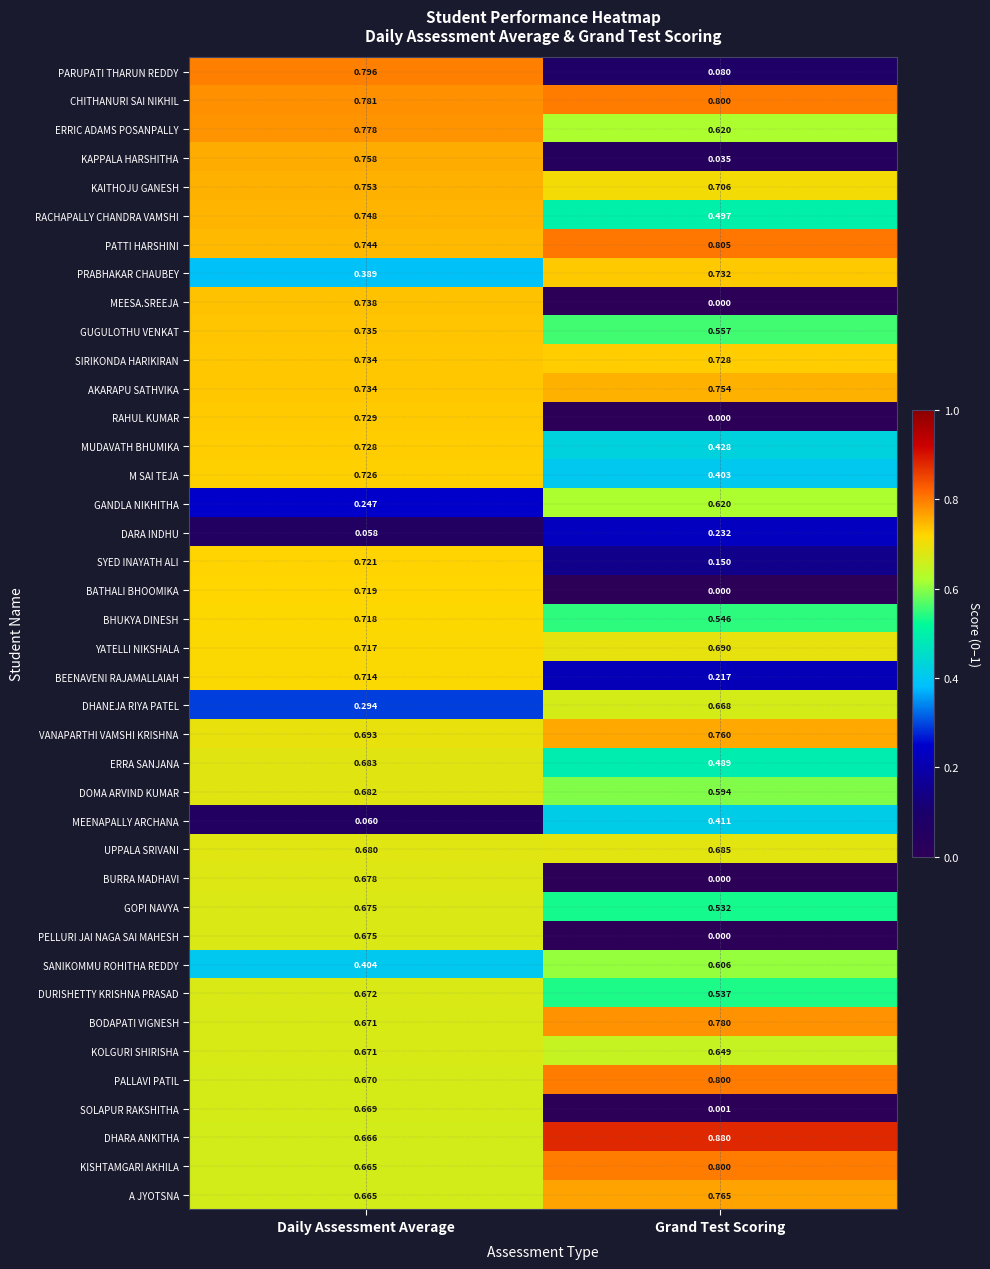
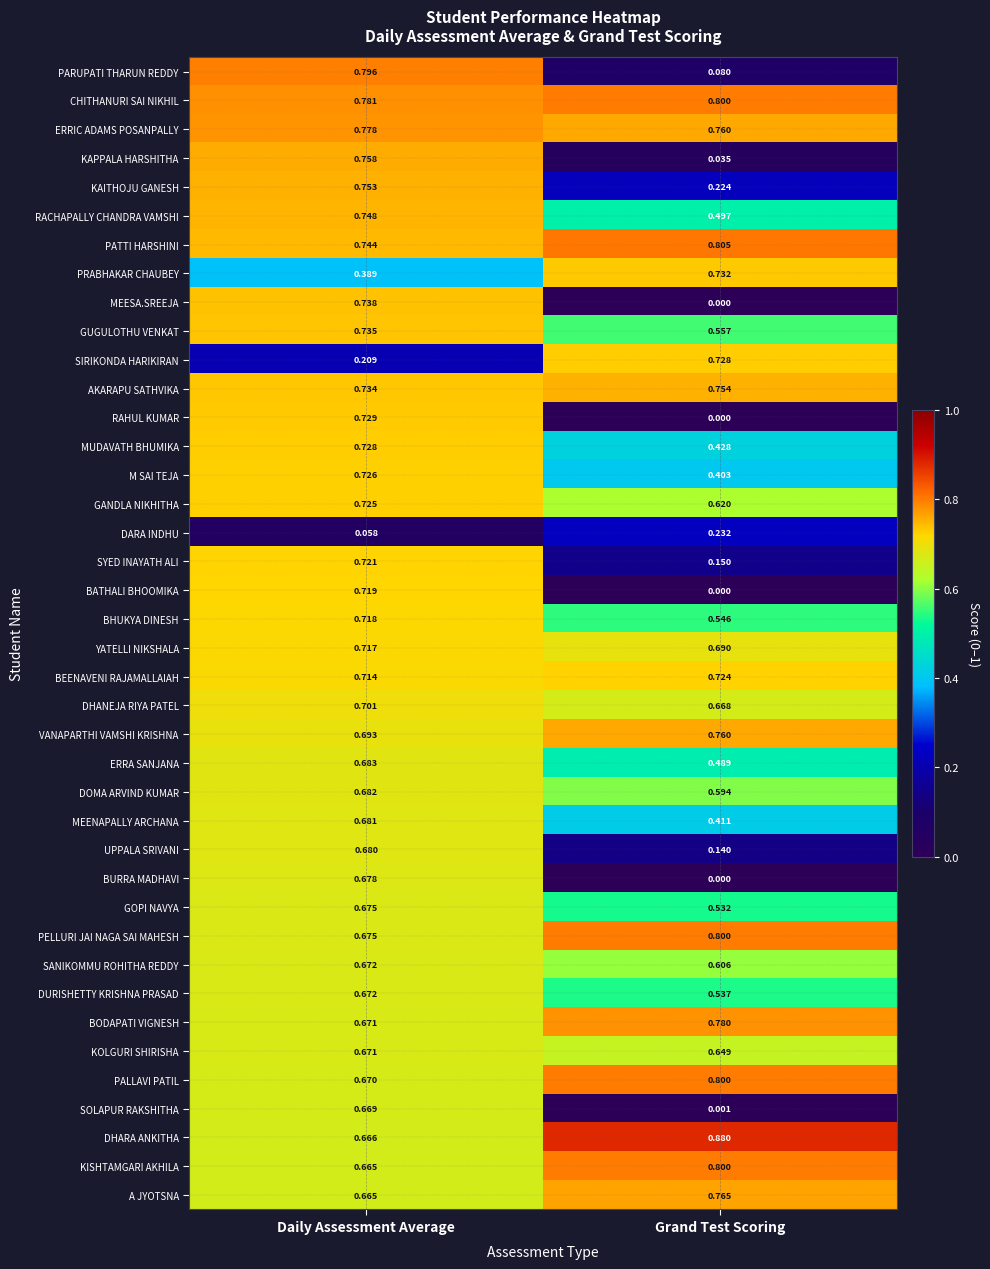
ERRIC ADAMS POSANPALLY, Grand Test Scoring: 0.620 -> 0.760
KAITHOJU GANESH, Grand Test Scoring: 0.706 -> 0.224
SIRIKONDA HARIKIRAN, Daily Assessment Average: 0.734 -> 0.209
GANDLA NIKHITHA, Daily Assessment Average: 0.247 -> 0.725
BEENAVENI RAJAMALLAIAH, Grand Test Scoring: 0.217 -> 0.724
DHANEJA RIYA PATEL, Daily Assessment Average: 0.294 -> 0.701
MEENAPALLY ARCHANA, Daily Assessment Average: 0.060 -> 0.681
UPPALA SRIVANI, Grand Test Scoring: 0.685 -> 0.140
PELLURI JAI NAGA SAI MAHESH, Grand Test Scoring: 0.000 -> 0.800
SANIKOMMU ROHITHA REDDY, Daily Assessment Average: 0.404 -> 0.672
